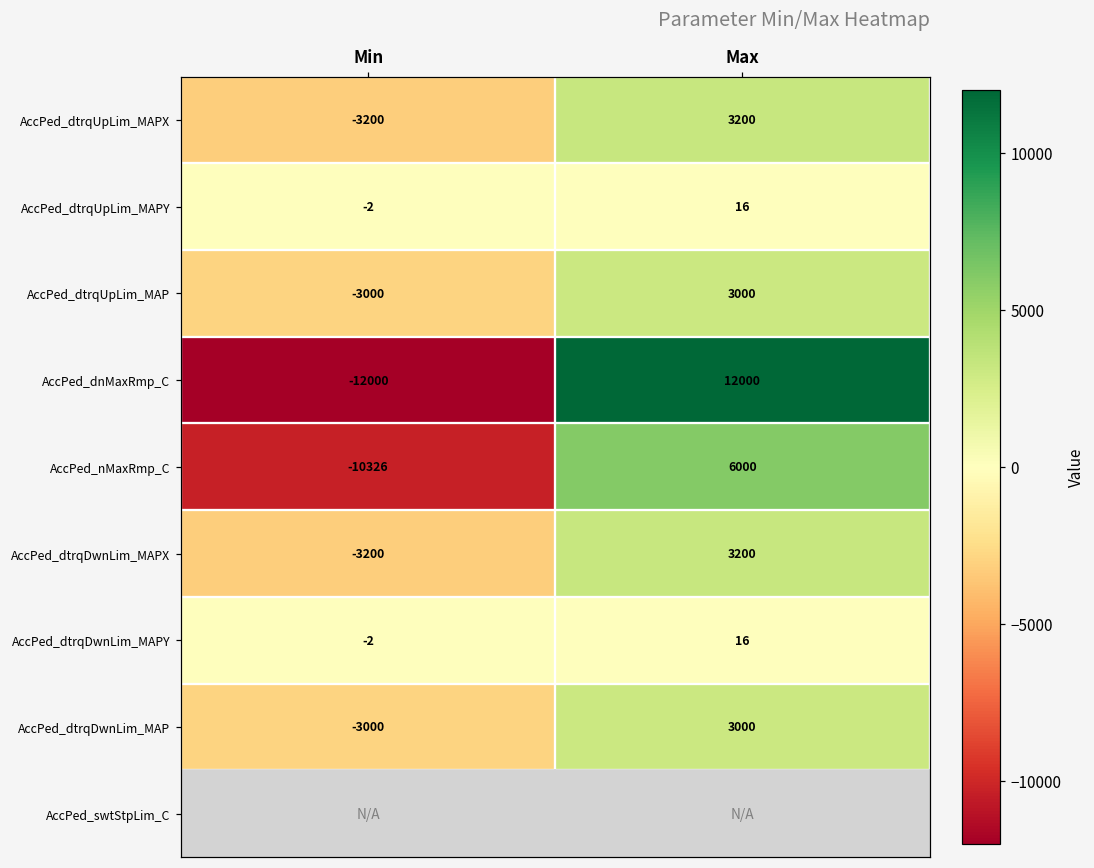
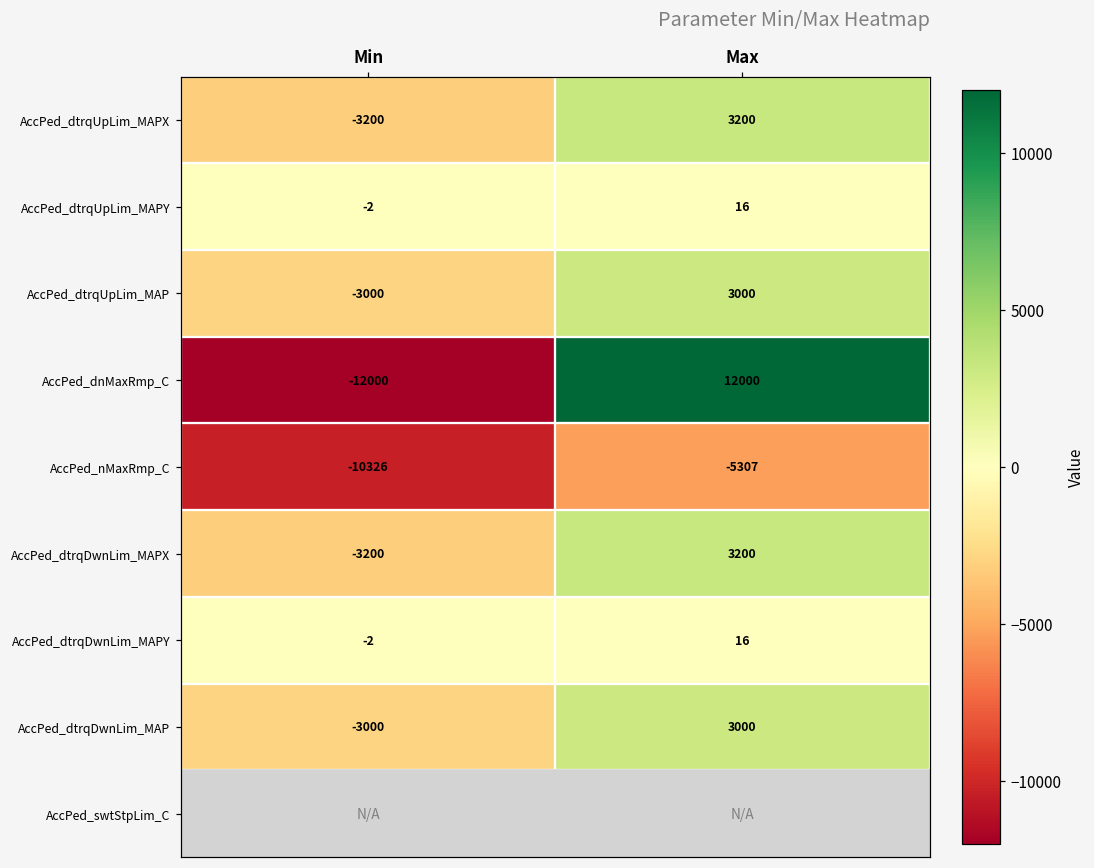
AccPed_nMaxRmp_C, Max: 6000 -> -5307
